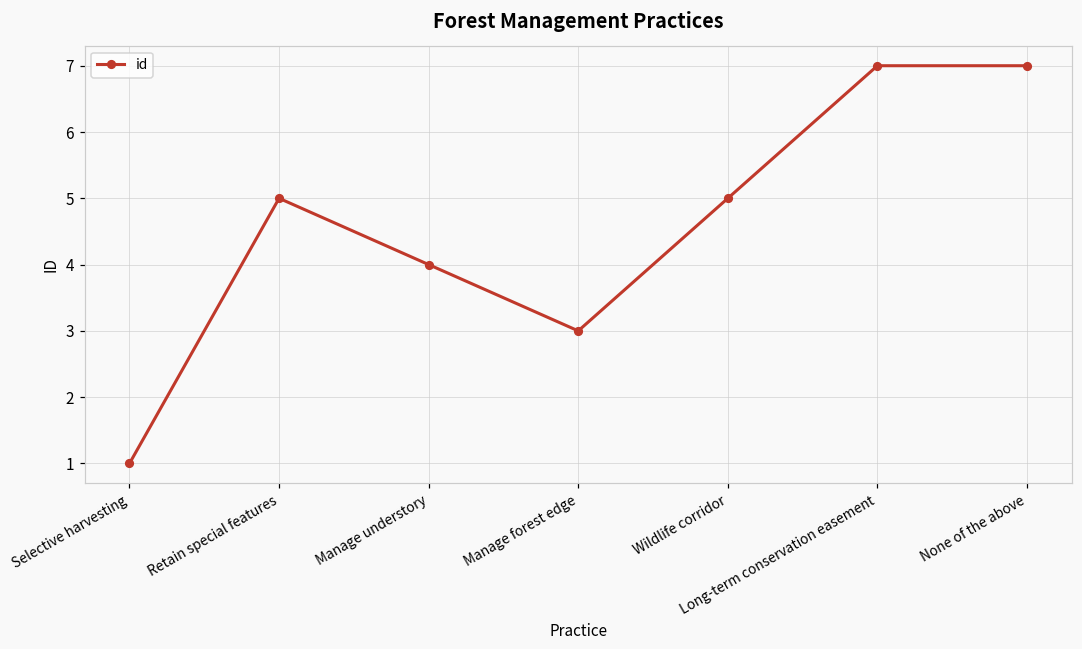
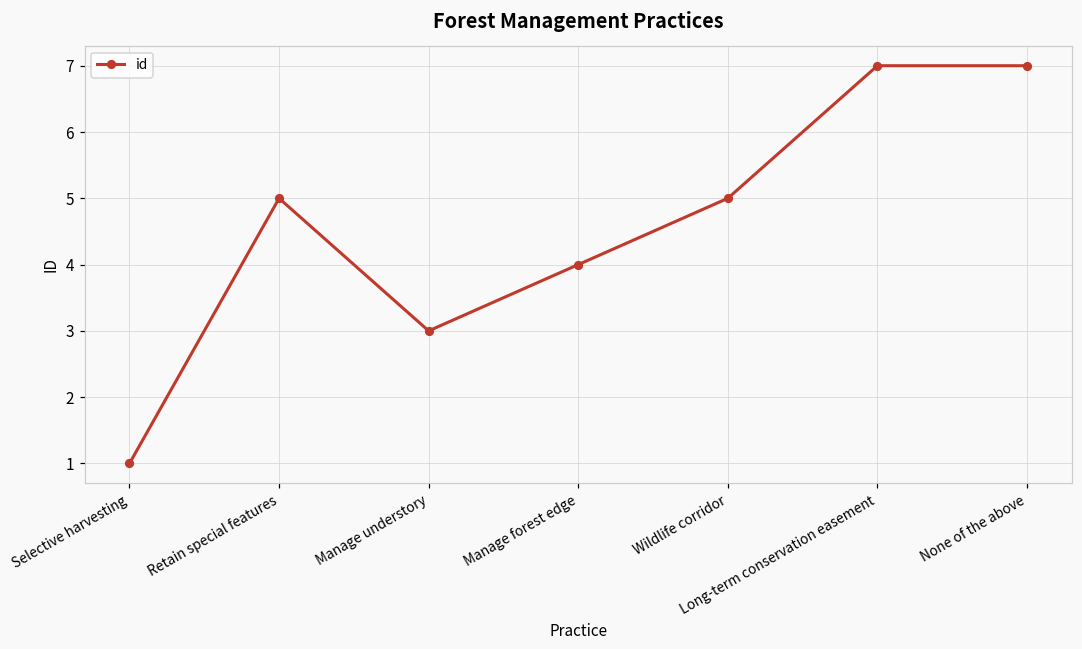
Manage understory: 4 -> 3
Manage forest edge: 3 -> 4
